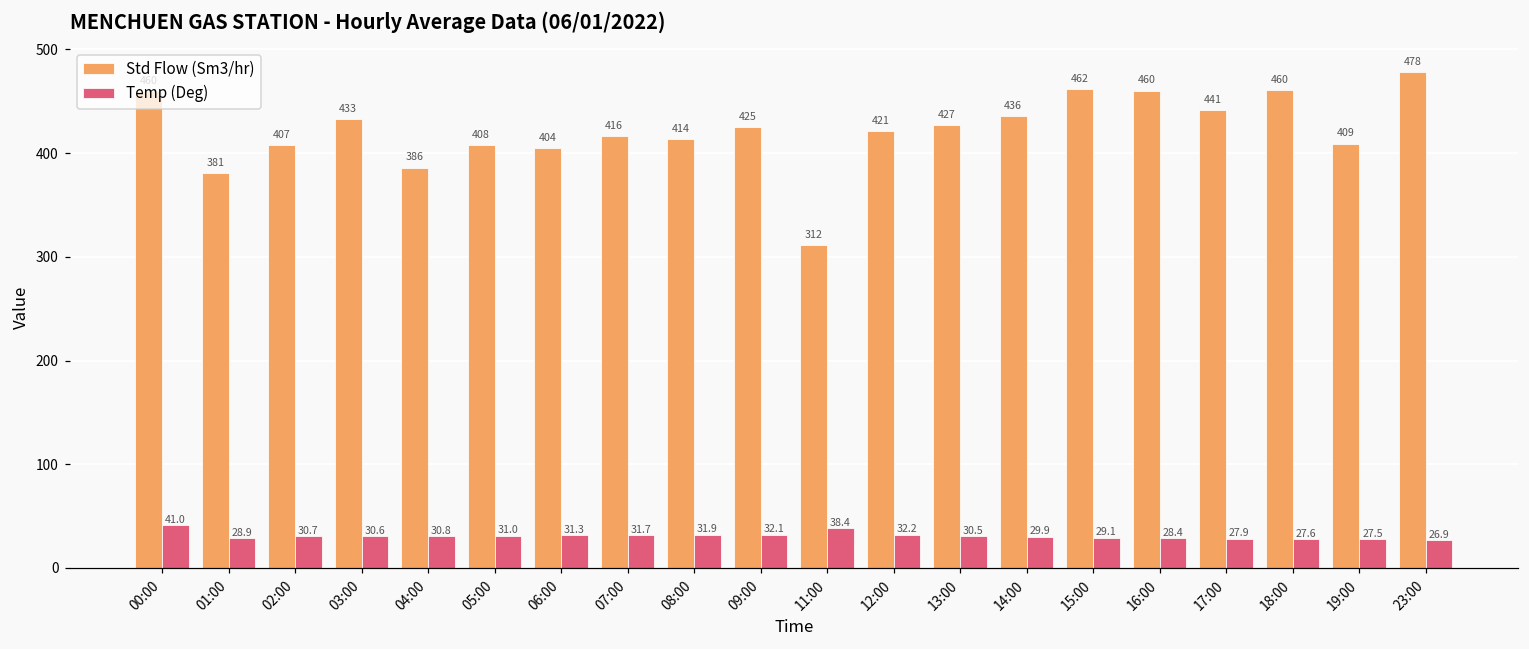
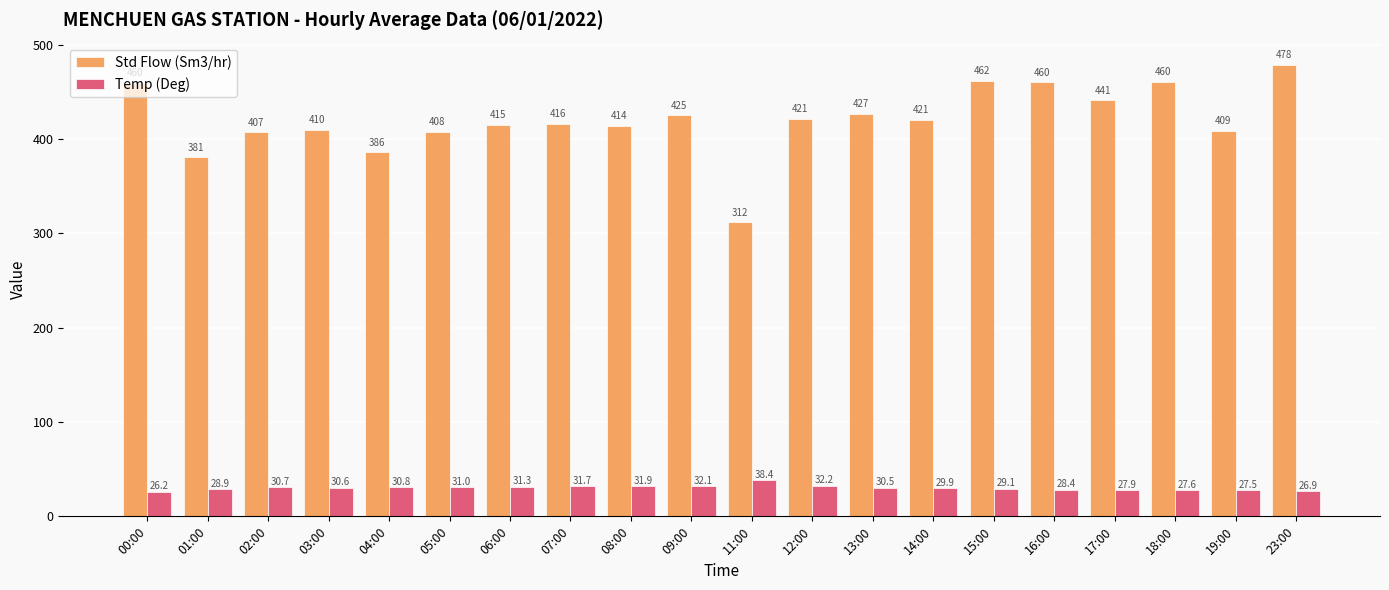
Temp (Deg), 00:00: 41.0 -> 26.2
Std Flow (Sm3/hr), 03:00: 433 -> 410
Std Flow (Sm3/hr), 06:00: 404 -> 415
Std Flow (Sm3/hr), 14:00: 436 -> 421
